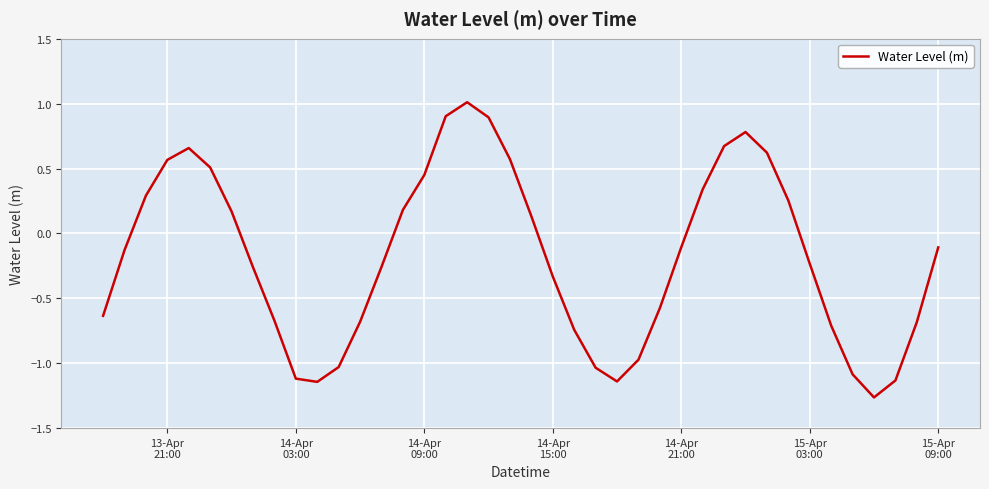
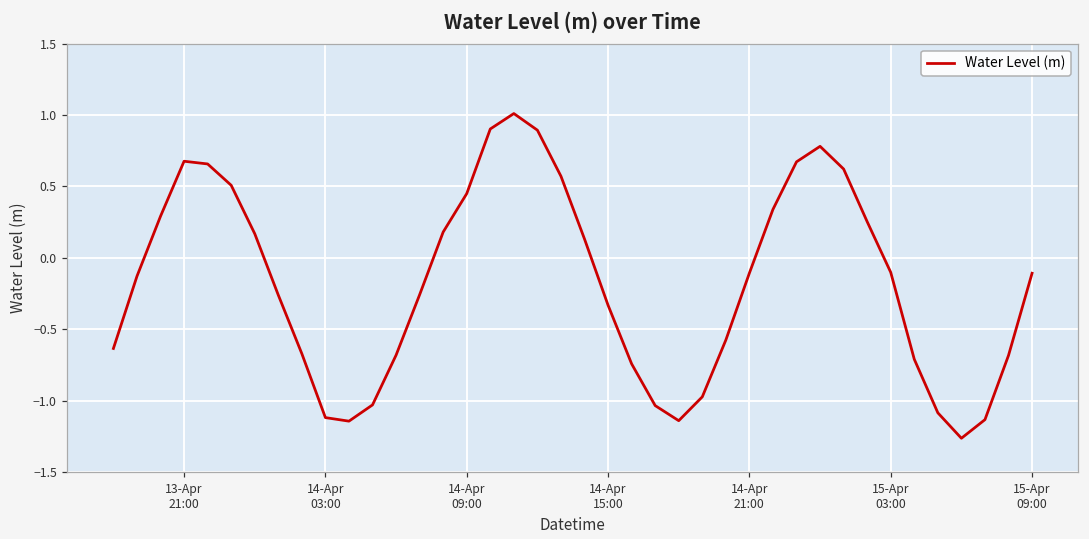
13-Apr 21:00: 0.57 -> 0.68
15-Apr 03:00: -0.23 -> -0.10
